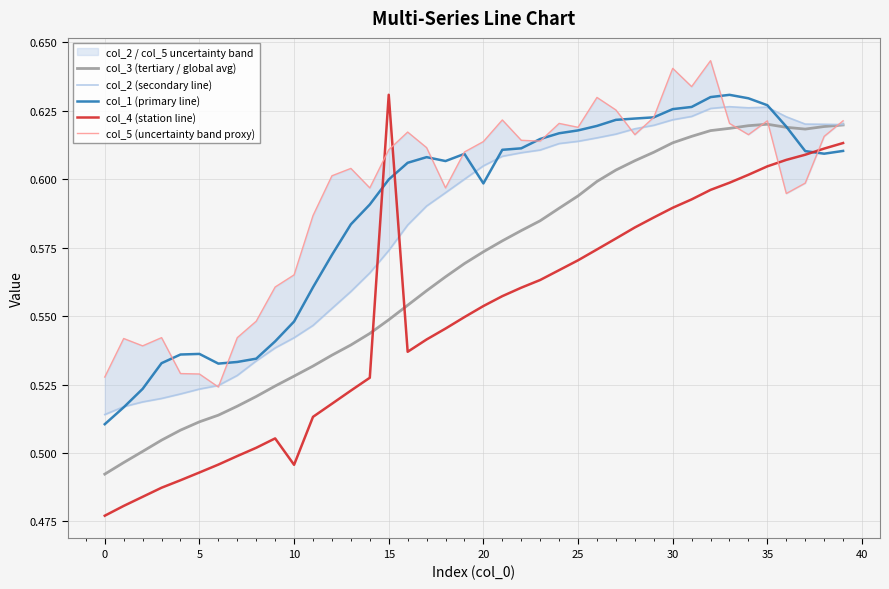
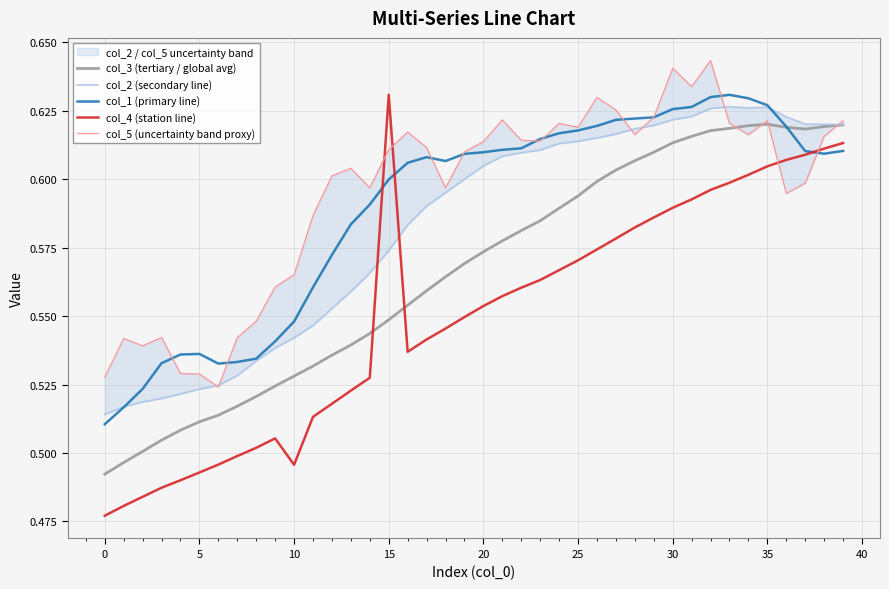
col_1 (primary line), 20: 0.598 -> 0.610
